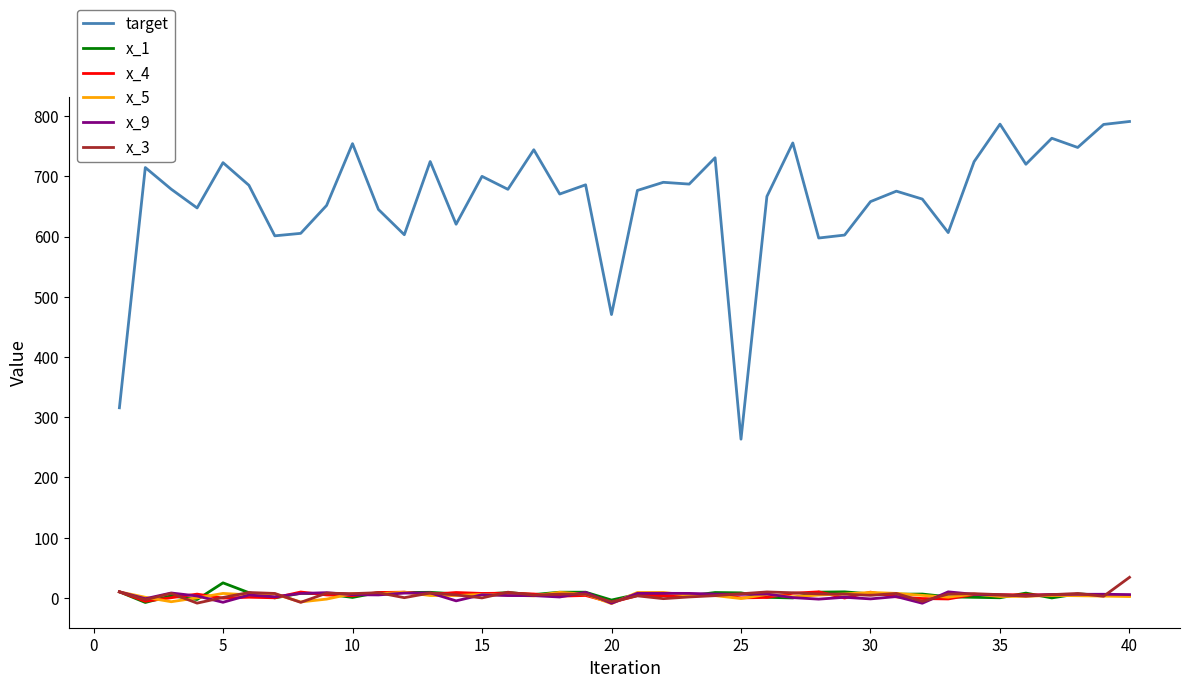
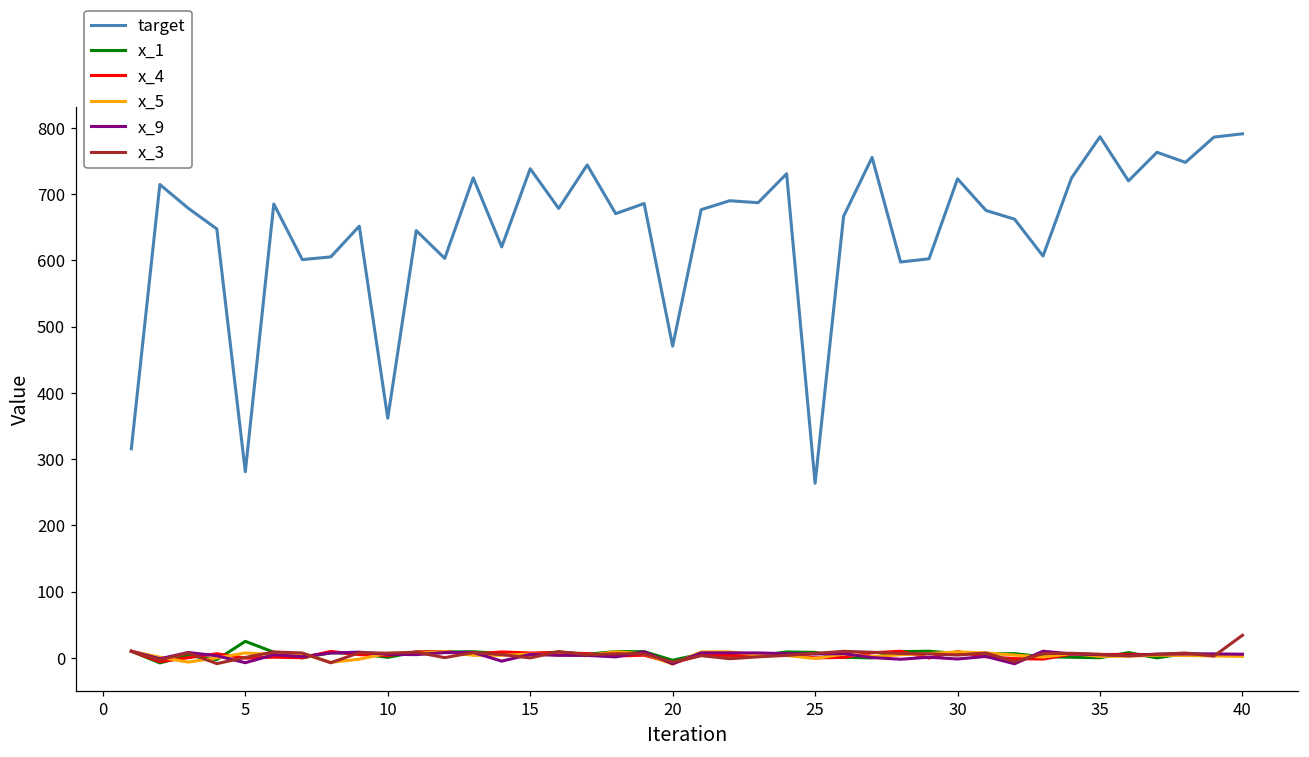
target, 5: 720 -> 280
target, 10: 750 -> 360
target, 15: 700 -> 740
target, 30: 660 -> 720
